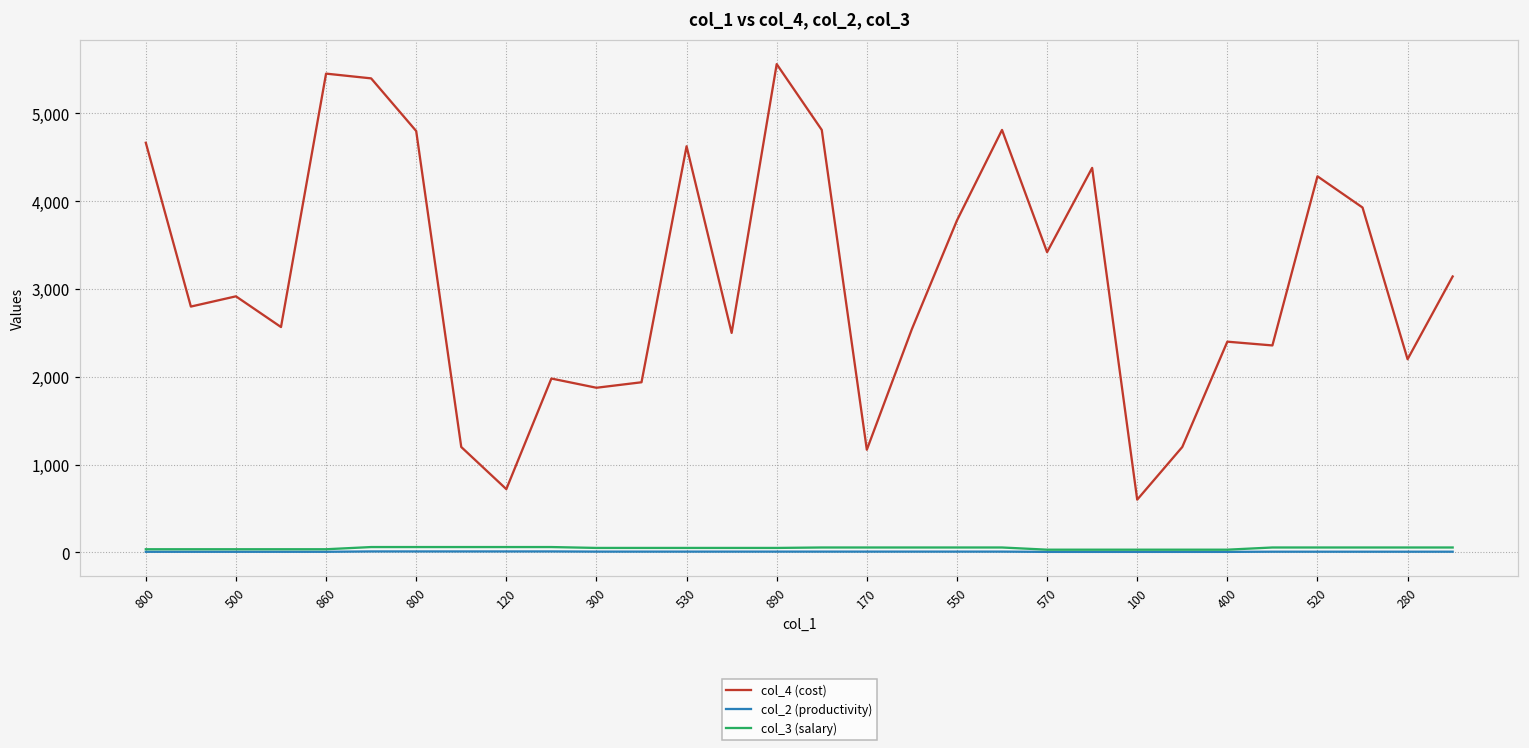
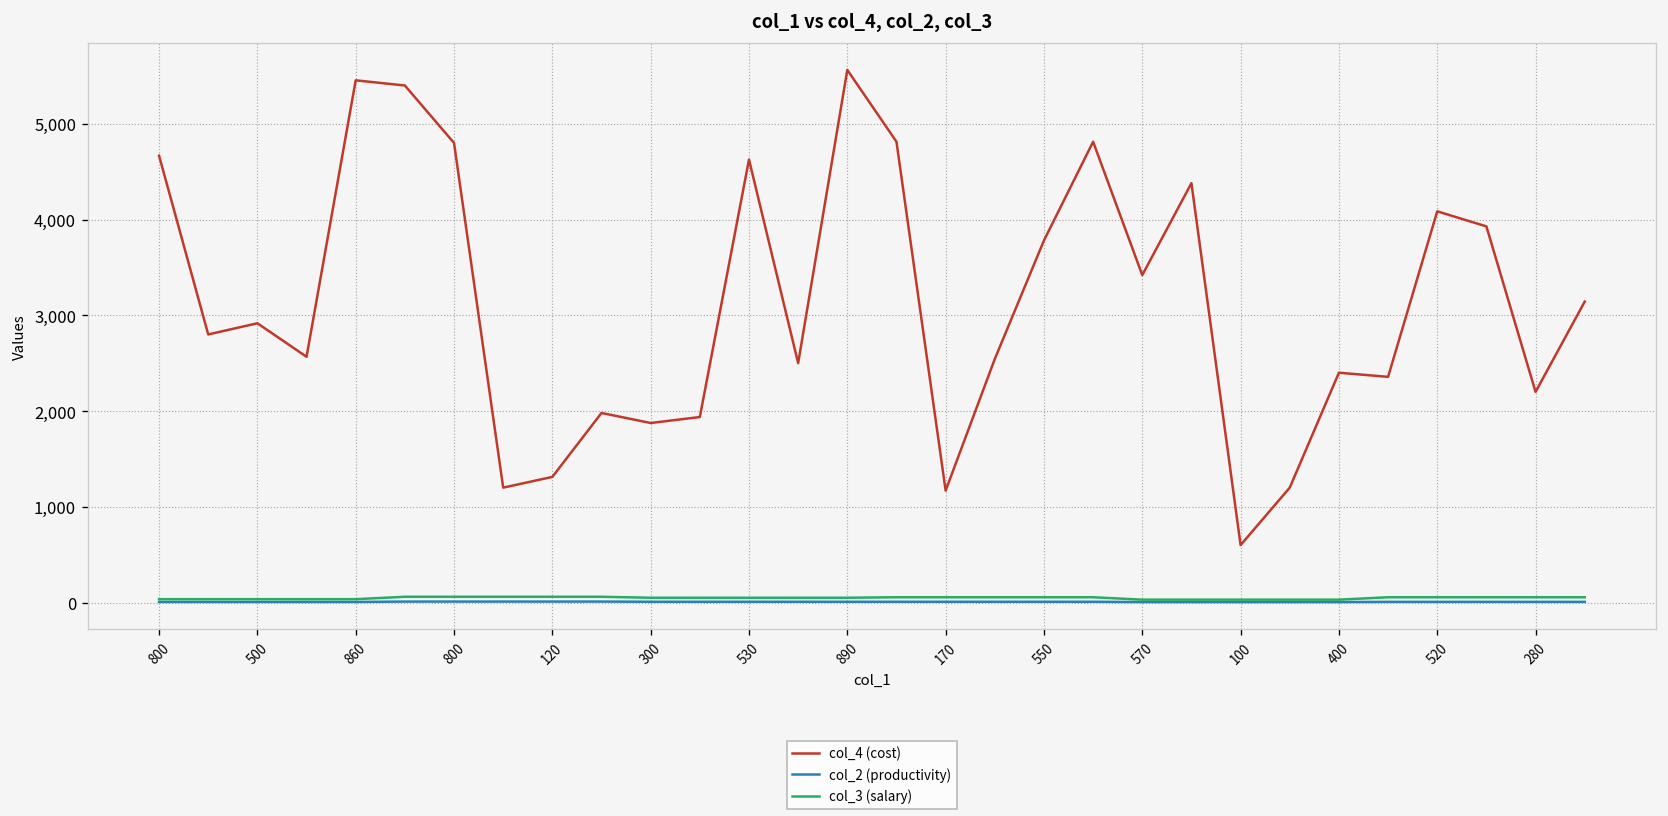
col_4 (cost), 120: 700 -> 1,300
col_4 (cost), 520: 4,300 -> 4,100
